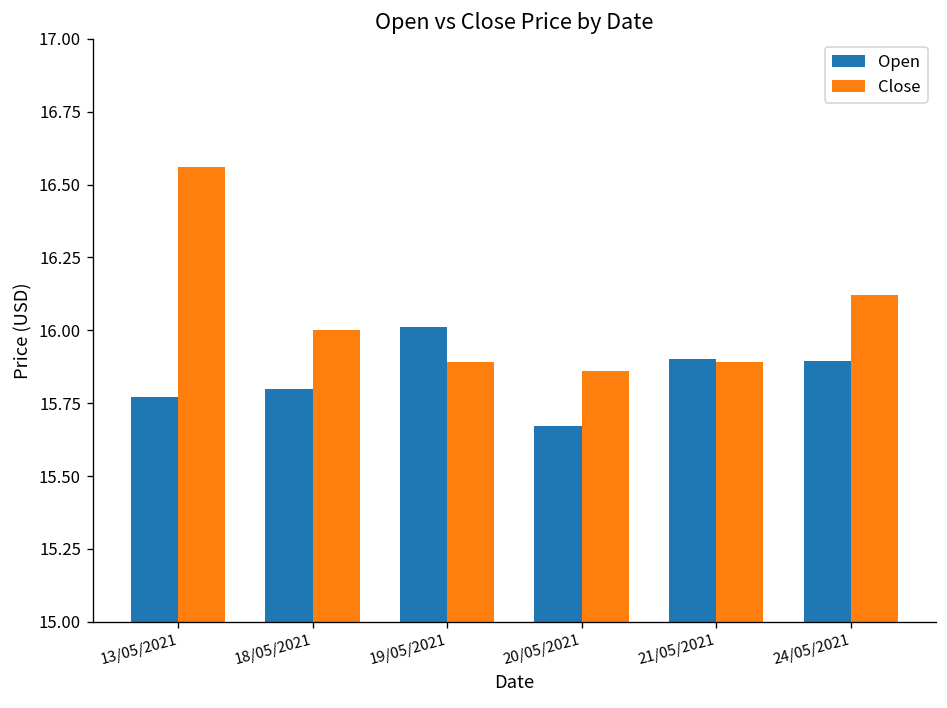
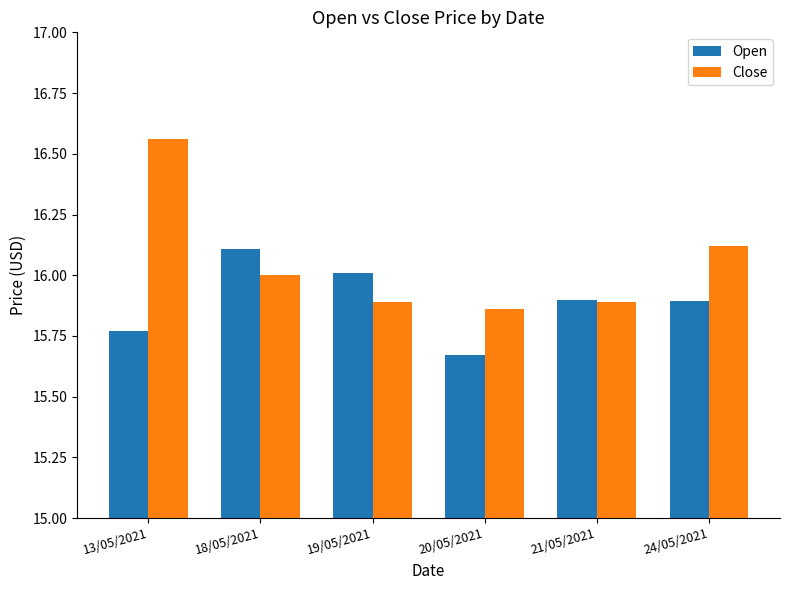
Open, 18/05/2021: 15.80 -> 16.11
